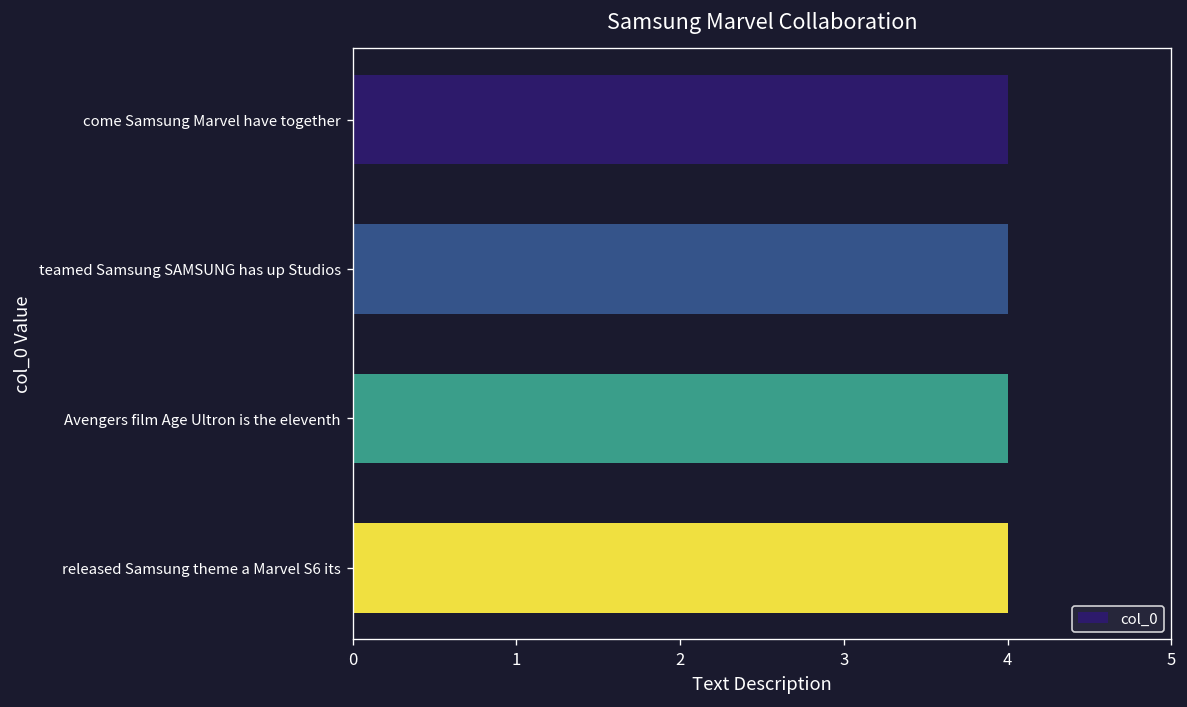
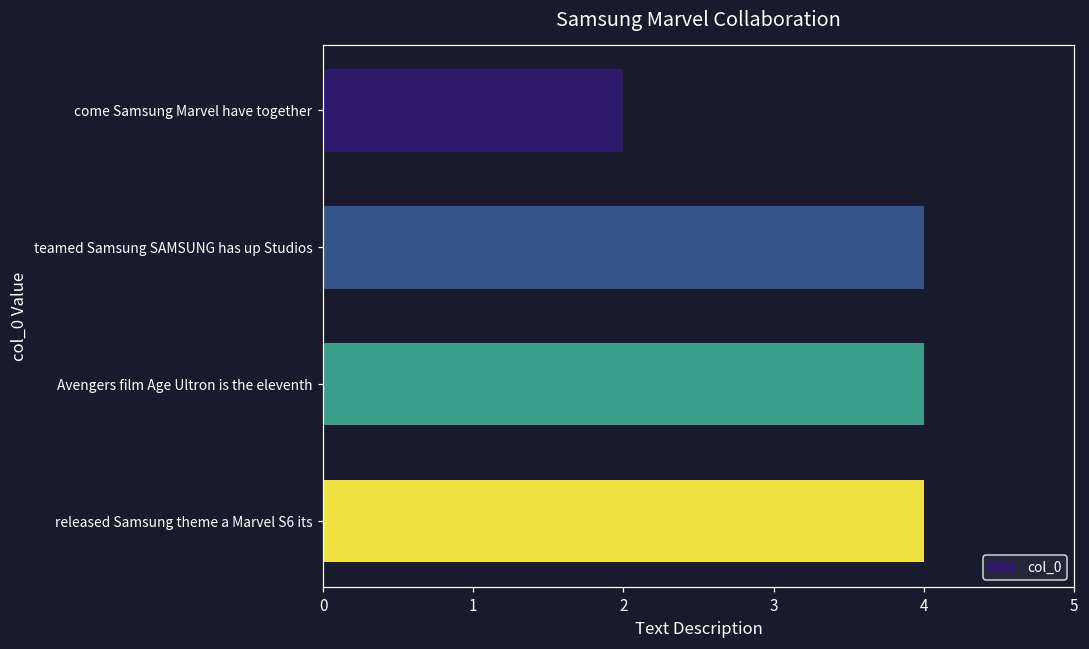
come Samsung Marvel have together: 4 -> 2
